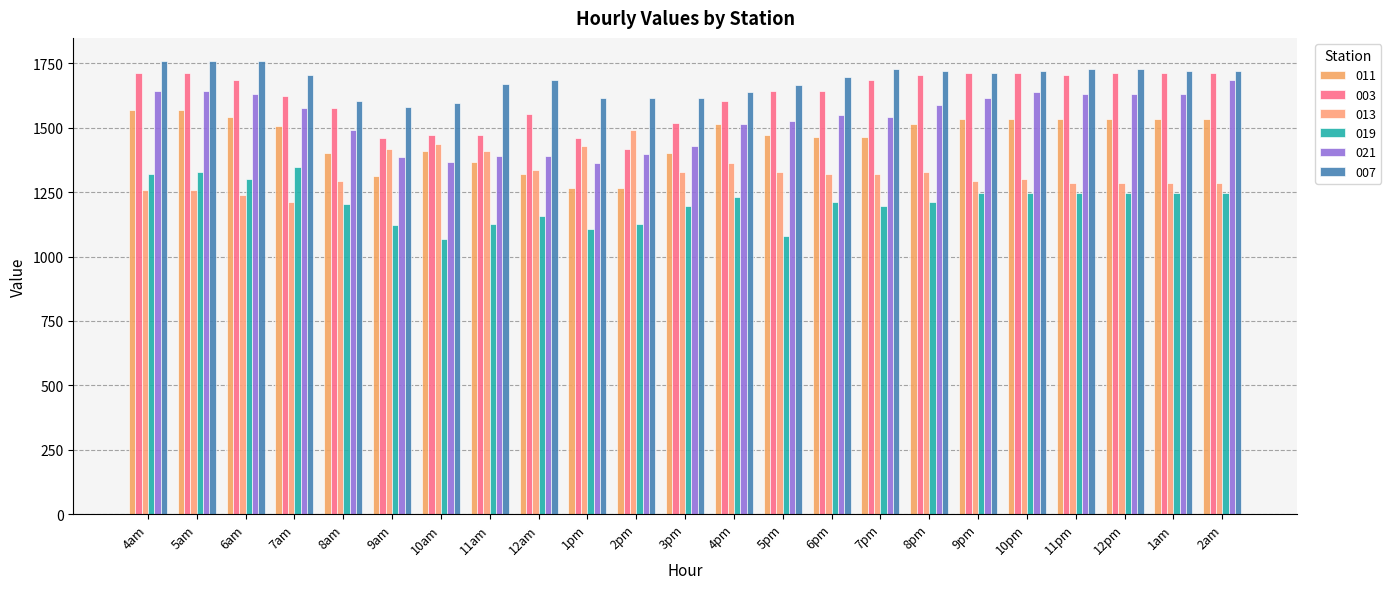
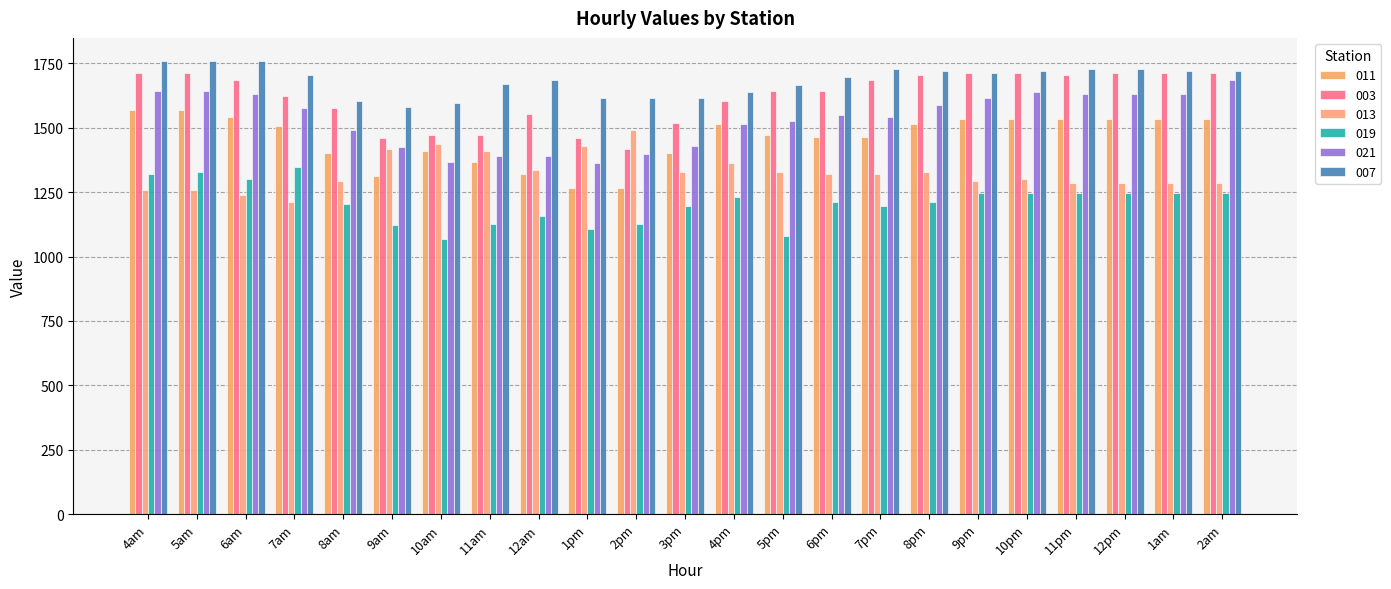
021, 9am: 1390 -> 1420
